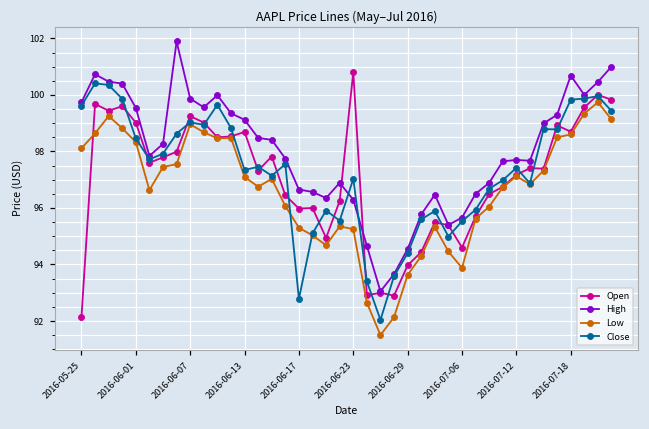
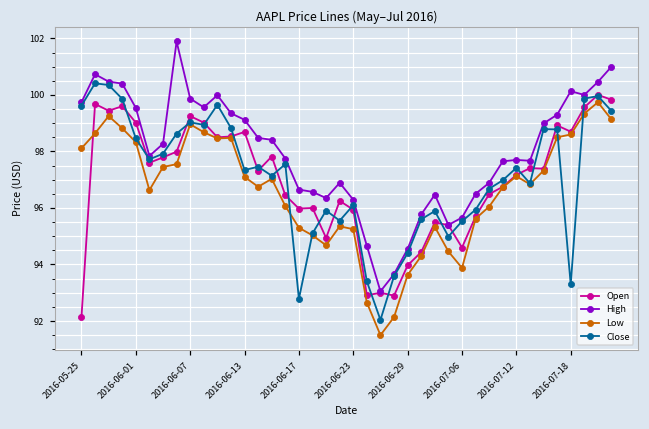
Open, 2016-06-23: 100.8 -> 95.9
Close, 2016-06-23: 97.0 -> 96.1
High, 2016-07-18: 100.7 -> 100.1
Close, 2016-07-18: 99.8 -> 93.3
